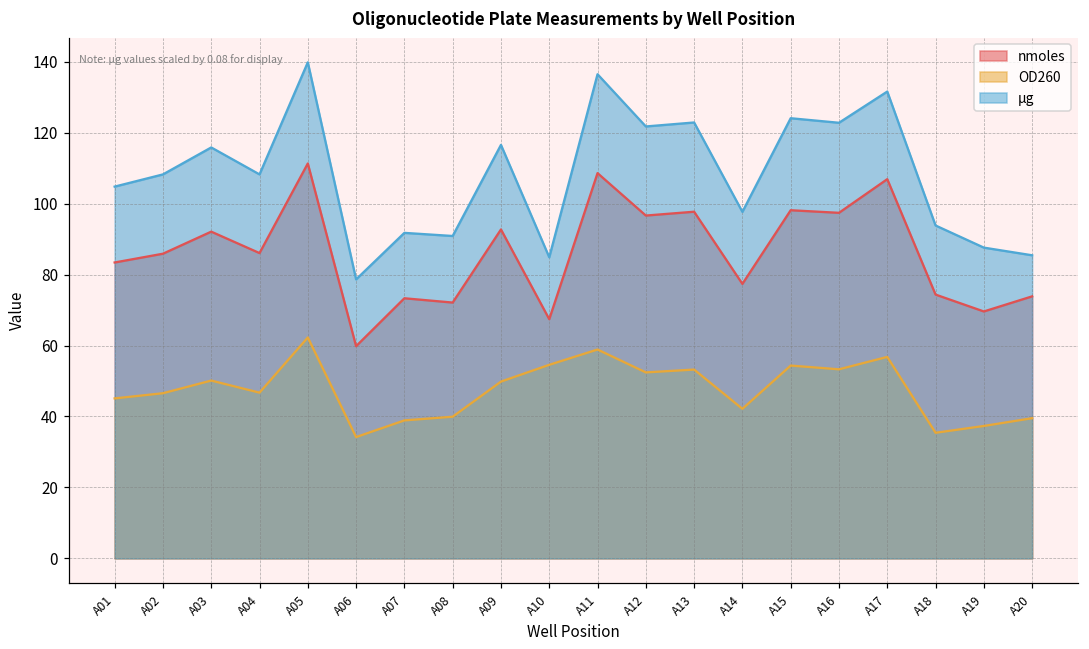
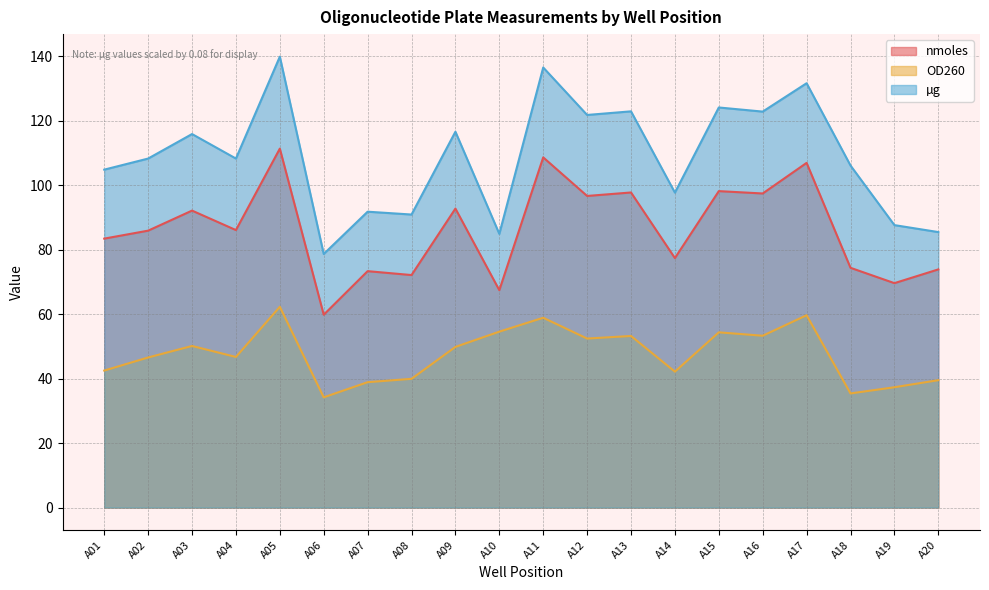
OD260, A01: 45 -> 42
OD260, A17: 57 -> 60
µg, A18: 94 -> 106
